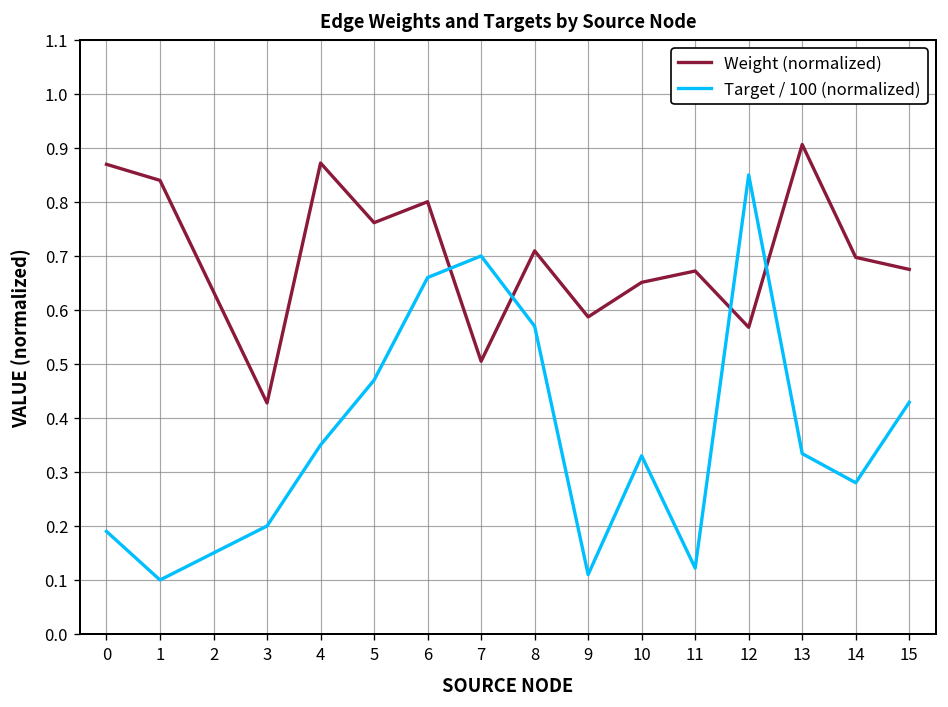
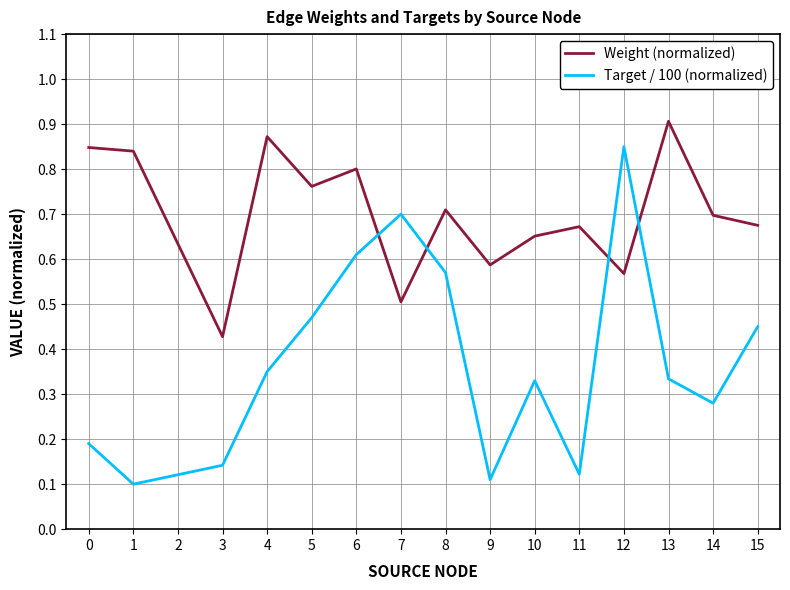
Weight (normalized), 0: 0.87 -> 0.85
Target / 100 (normalized), 3: 0.20 -> 0.14
Target / 100 (normalized), 6: 0.66 -> 0.61
Target / 100 (normalized), 15: 0.43 -> 0.45
